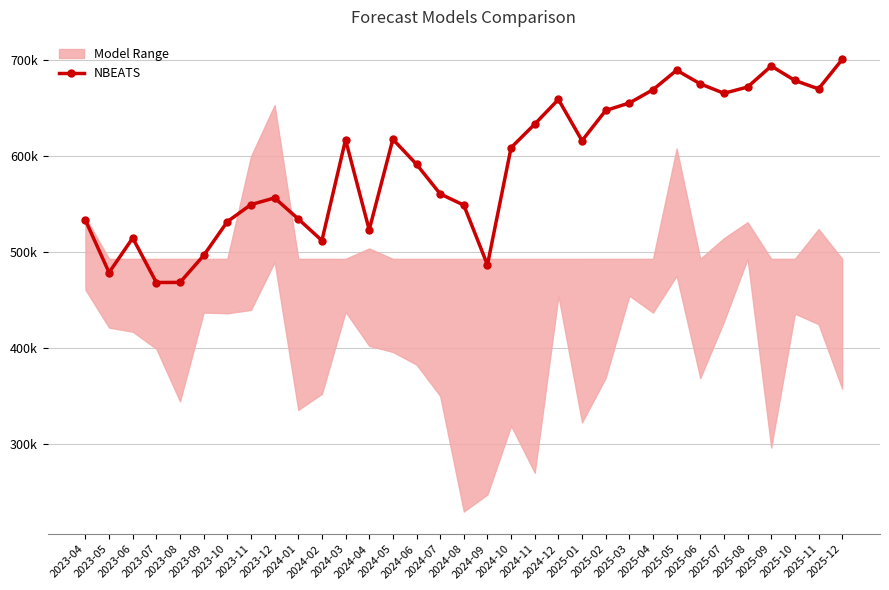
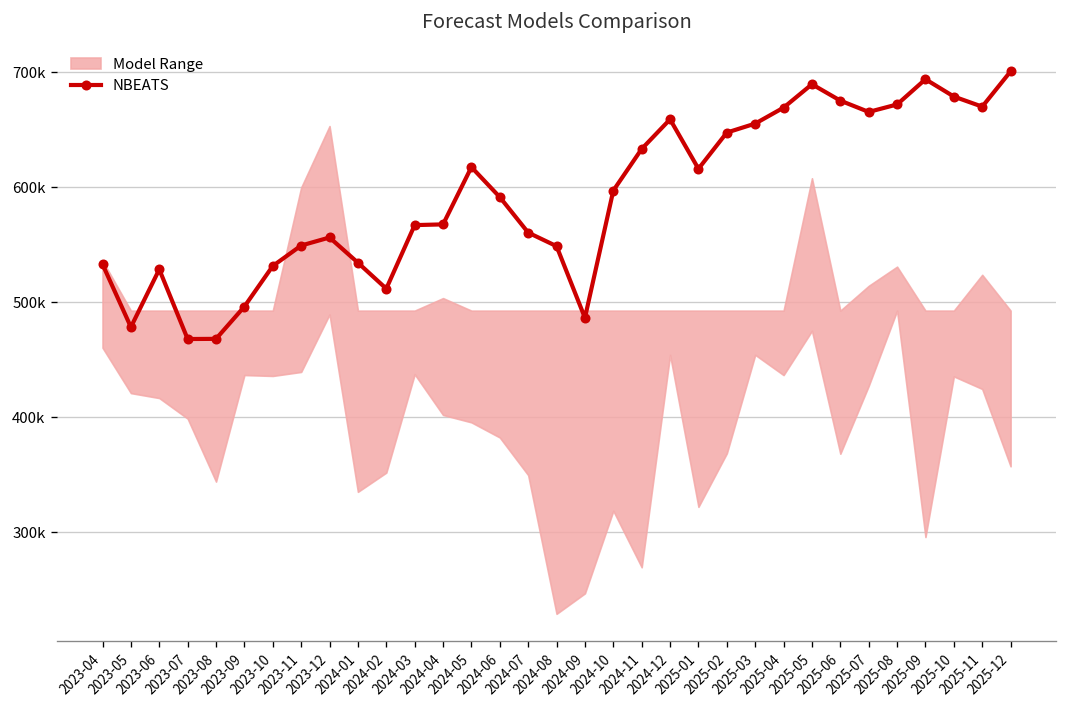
NBEATS, 2023-06: 510000 -> 530000
NBEATS, 2024-03: 620000 -> 570000
NBEATS, 2024-04: 520000 -> 570000
NBEATS, 2024-10: 610000 -> 600000
